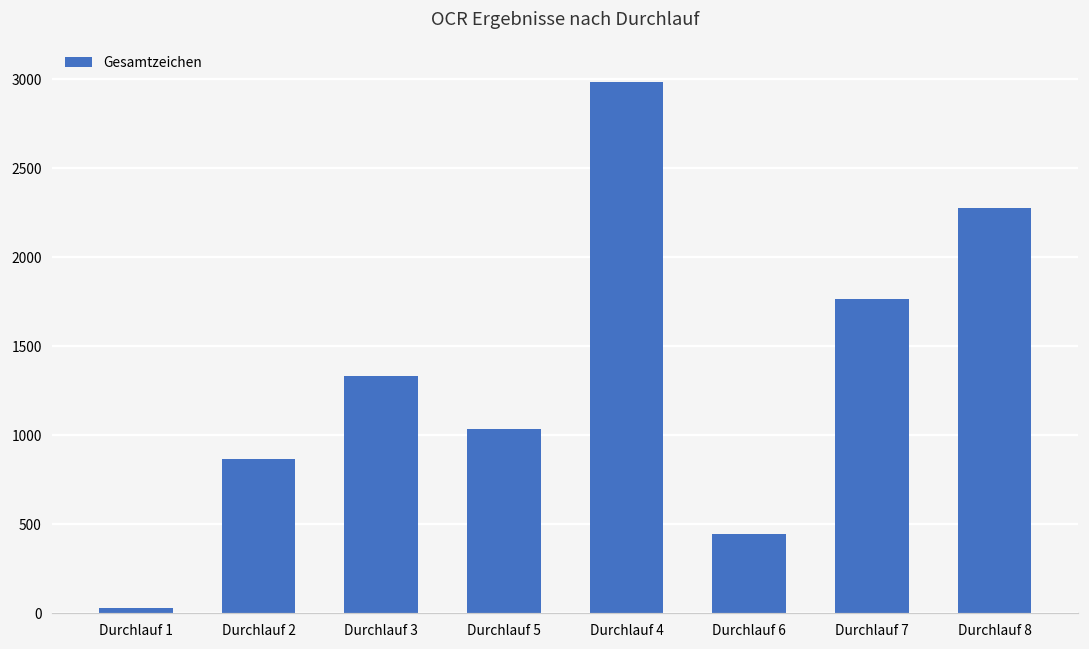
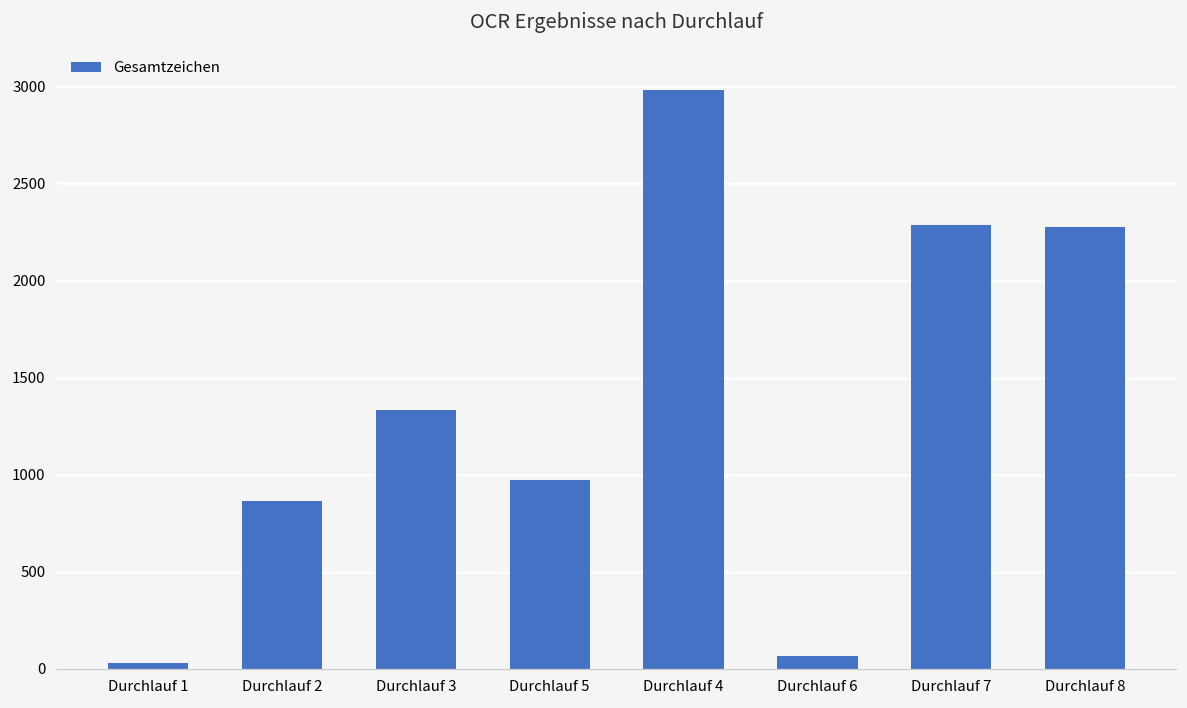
Durchlauf 5: 1030 -> 970
Durchlauf 6: 440 -> 60
Durchlauf 7: 1770 -> 2290
